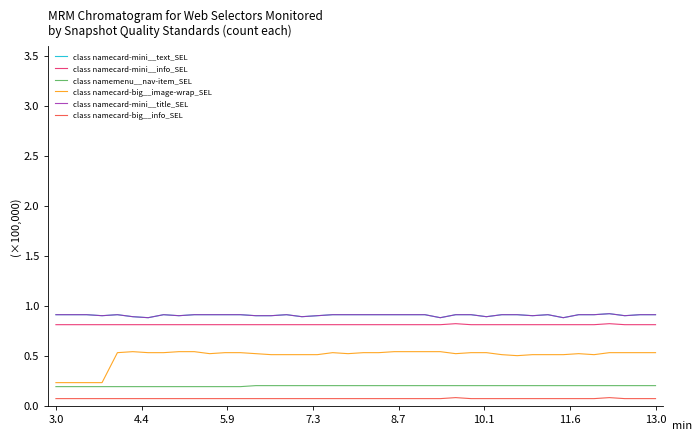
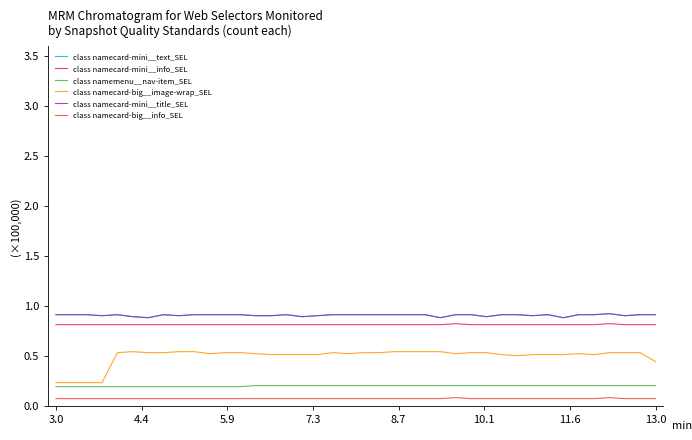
class namecard-big__image-wrap_SEL, 13.0: 0.5 -> 0.4
